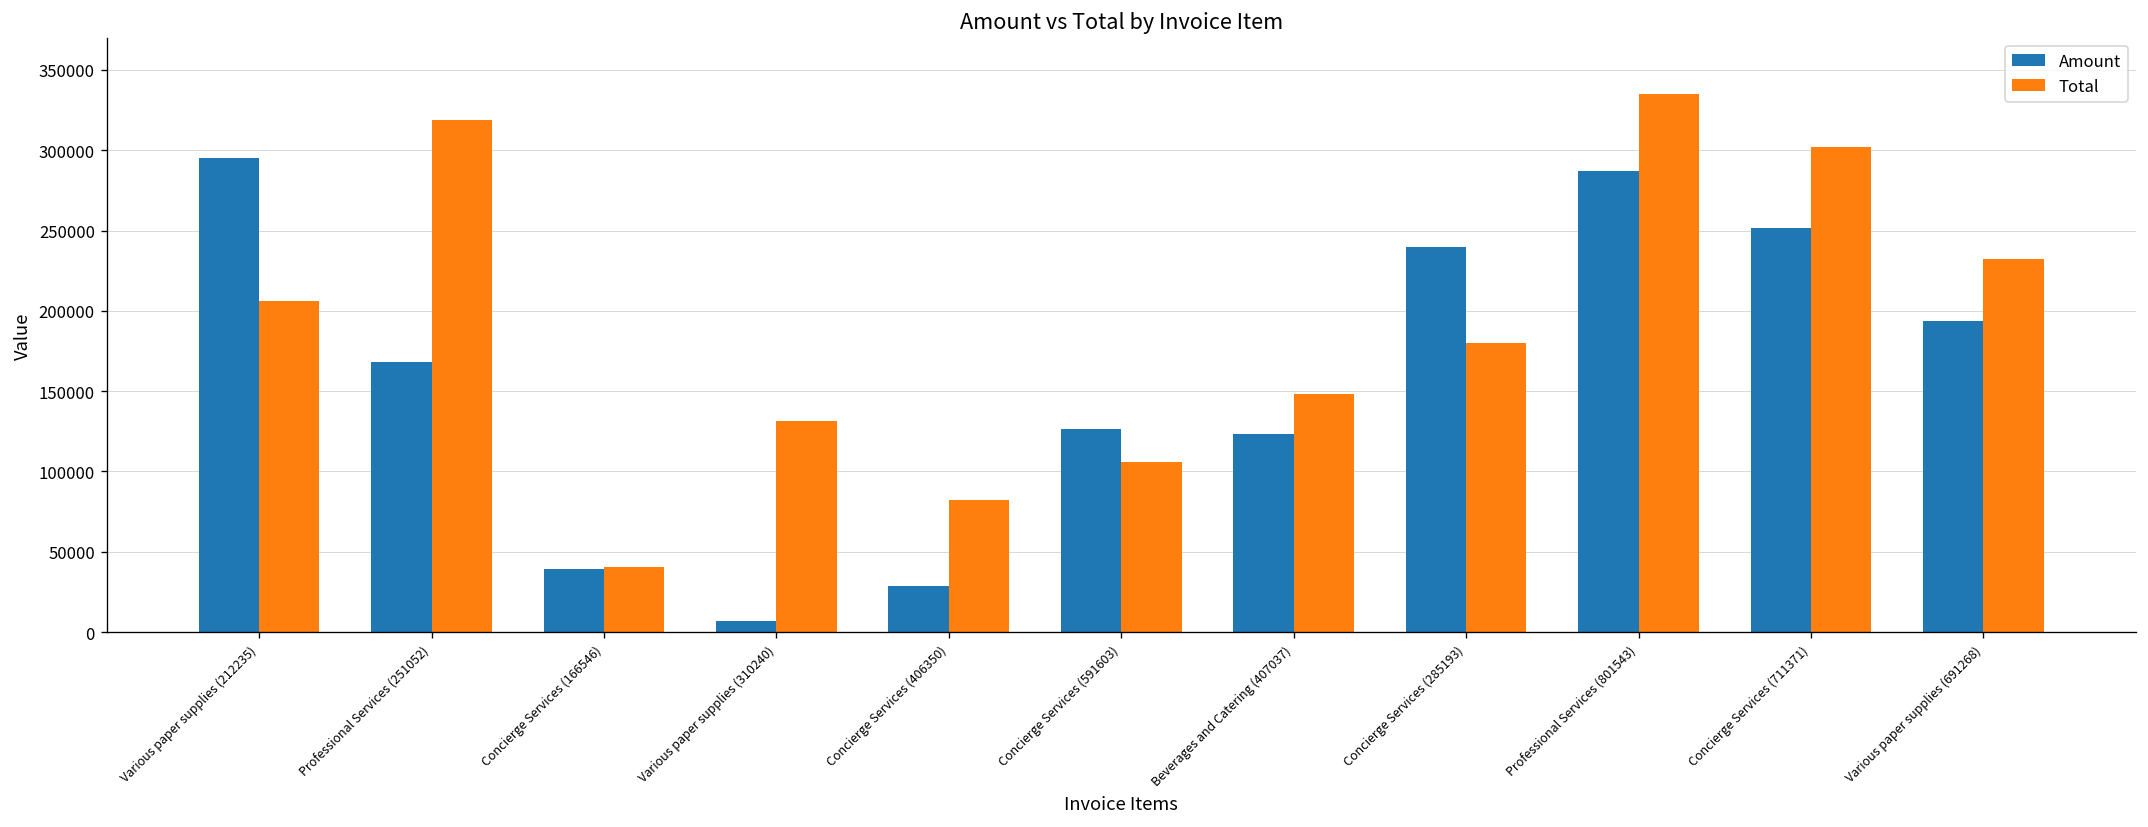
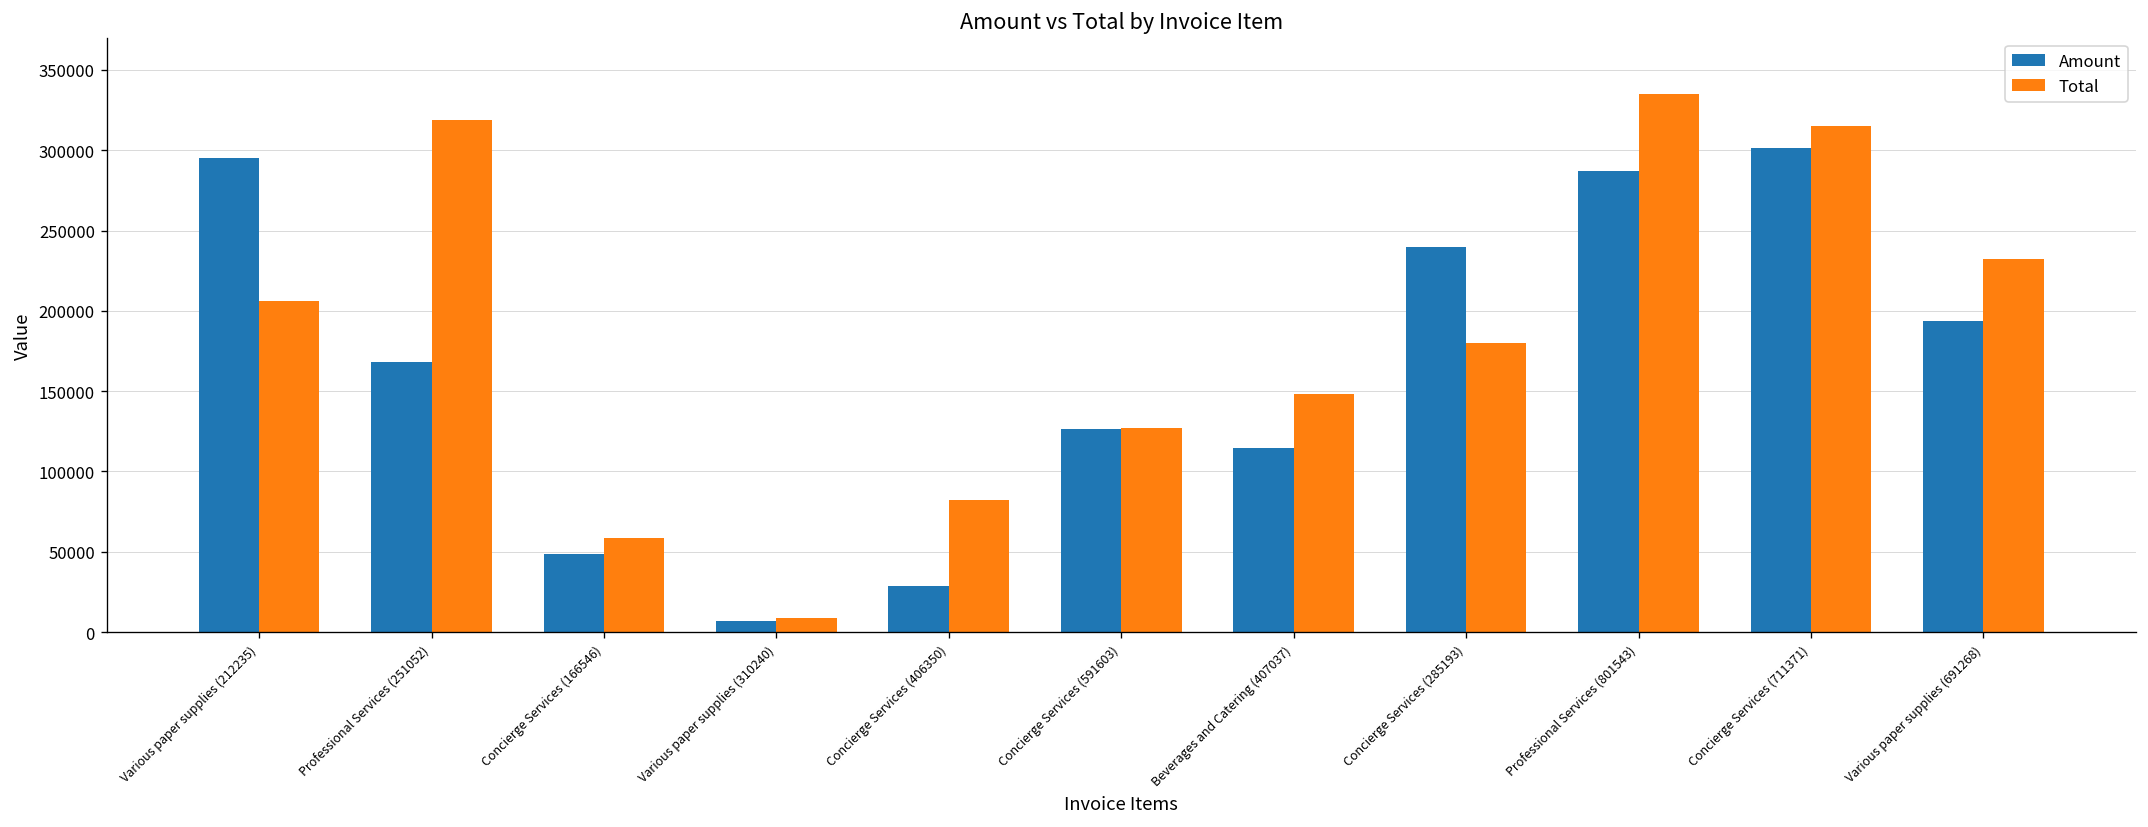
Amount, Concierge Services (166546): 39000 -> 49000
Total, Concierge Services (166546): 41000 -> 59000
Total, Various paper supplies (310240): 131000 -> 9000
Total, Concierge Services (591603): 106000 -> 127000
Amount, Beverages and Catering (407037): 123000 -> 115000
Amount, Concierge Services (711371): 252000 -> 301000
Total, Concierge Services (711371): 302000 -> 315000
